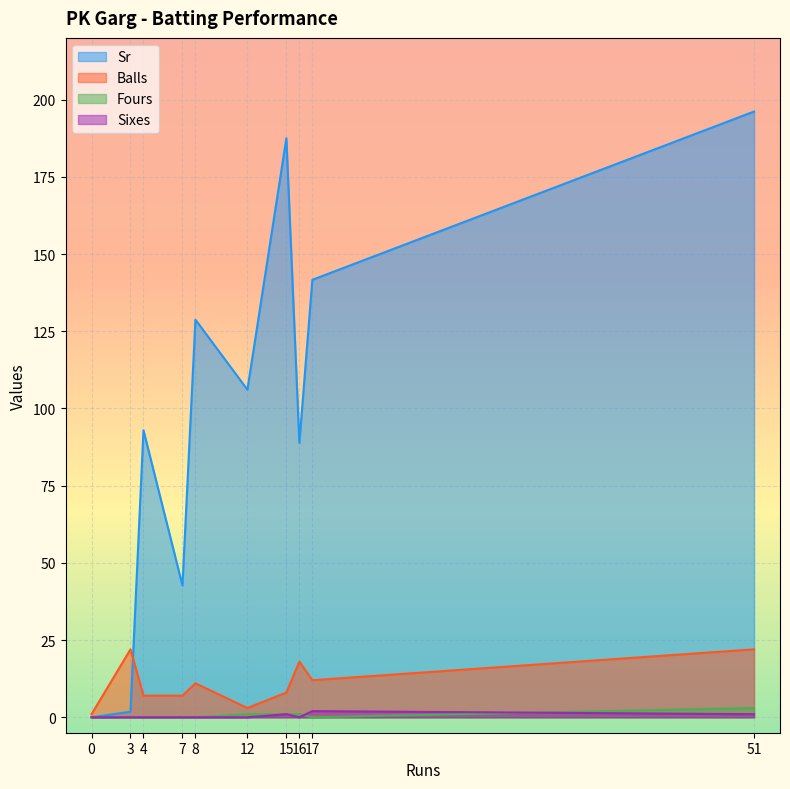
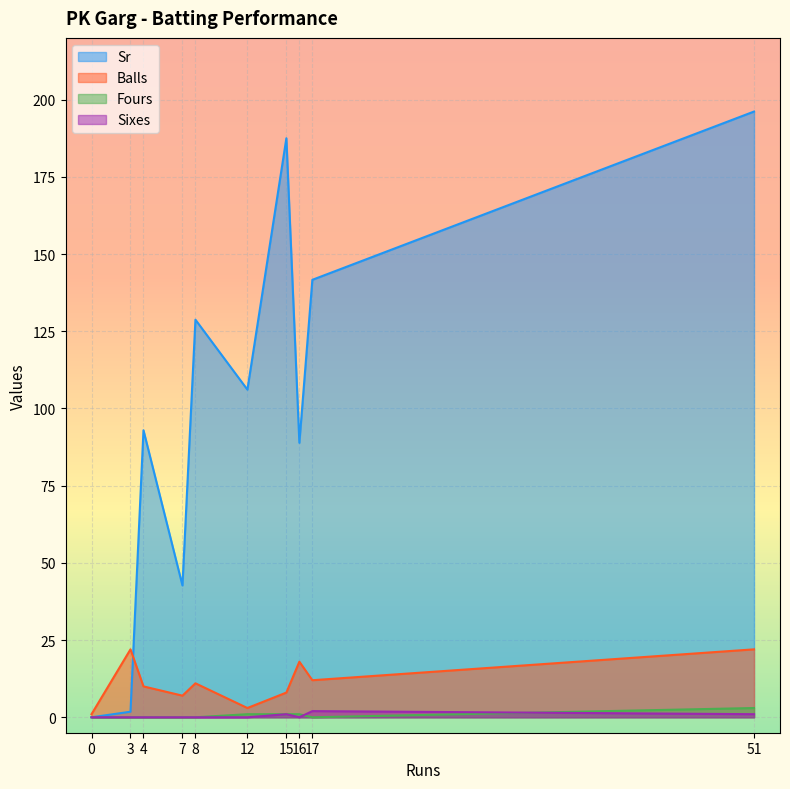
Balls, 4: 7 -> 10
